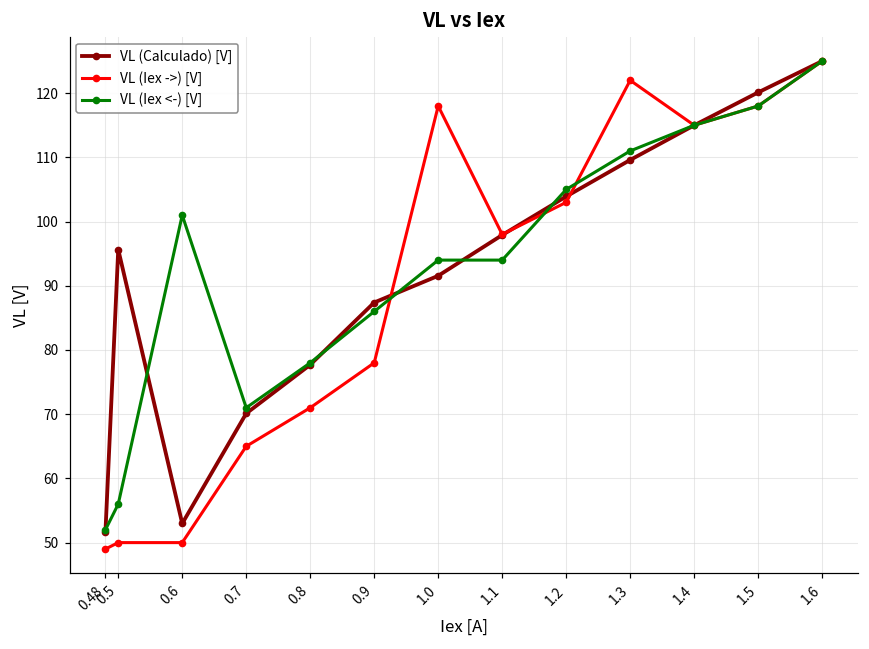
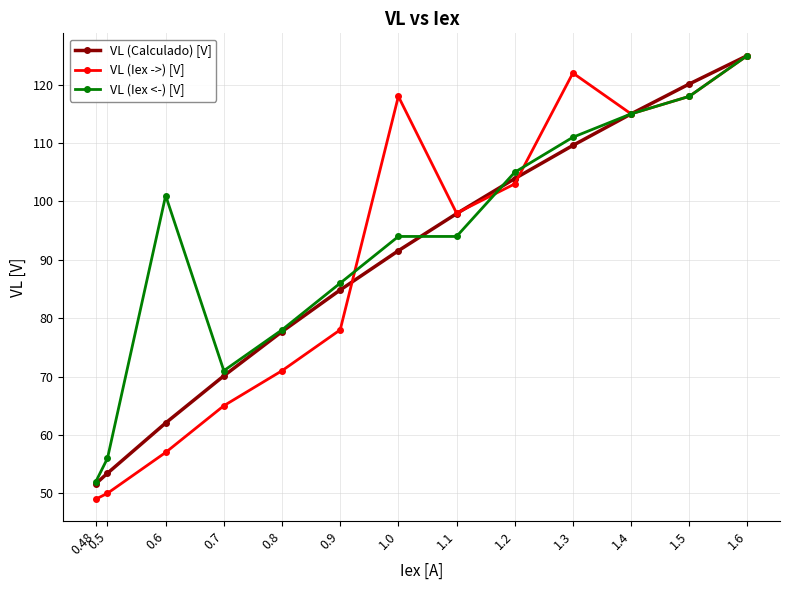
VL (Calculado) [V], 0.5: 96 -> 53
VL (Calculado) [V], 0.6: 53 -> 62
VL (Iex ->) [V], 0.6: 50 -> 57
VL (Calculado) [V], 0.9: 87 -> 85
